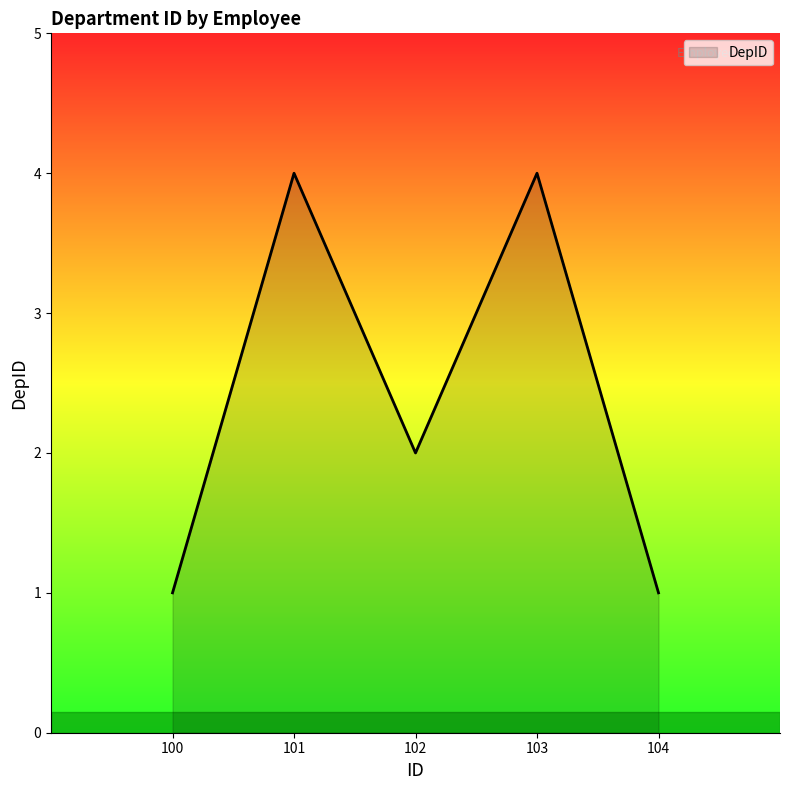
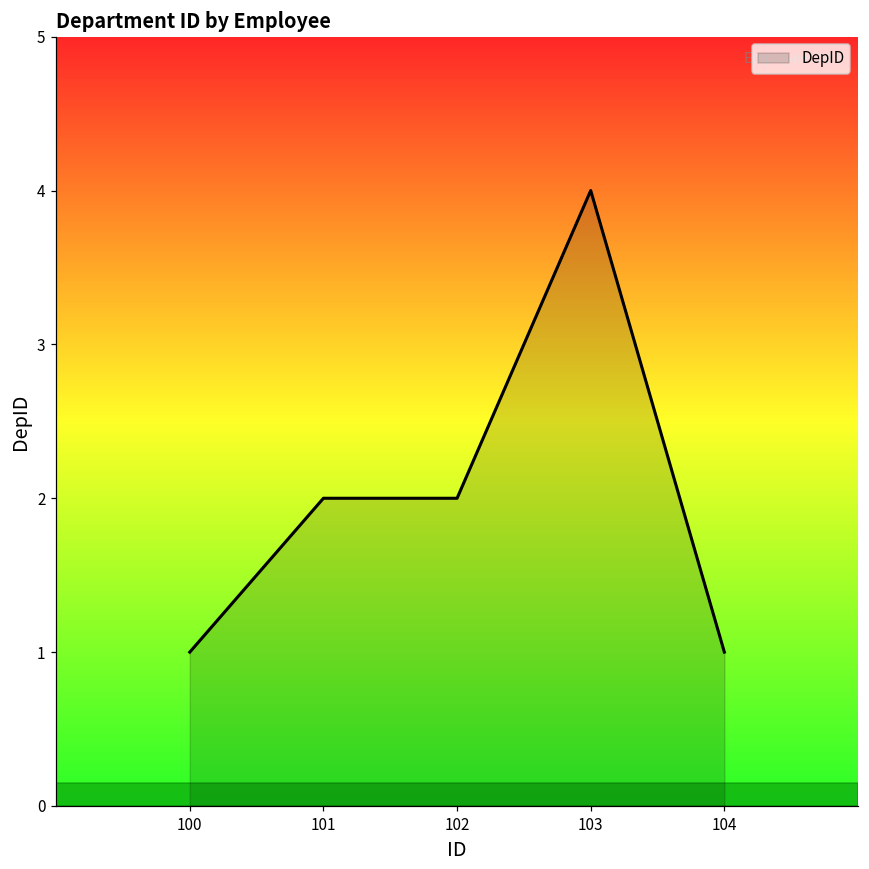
101: 4 -> 2
